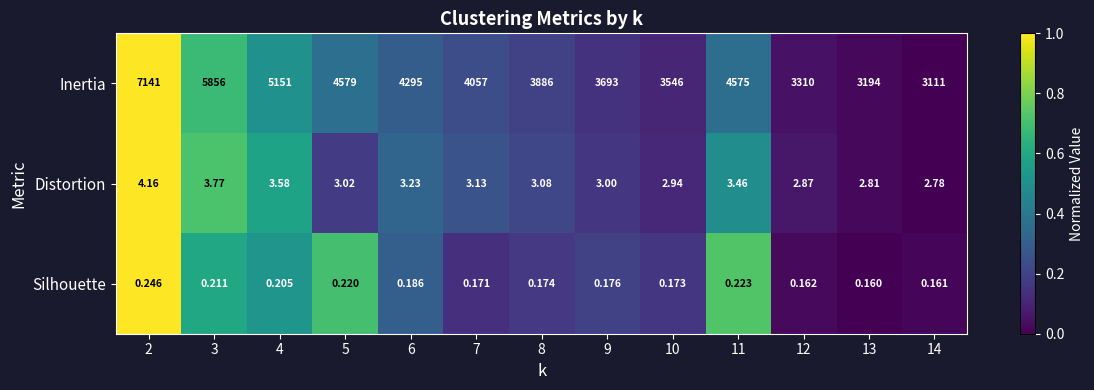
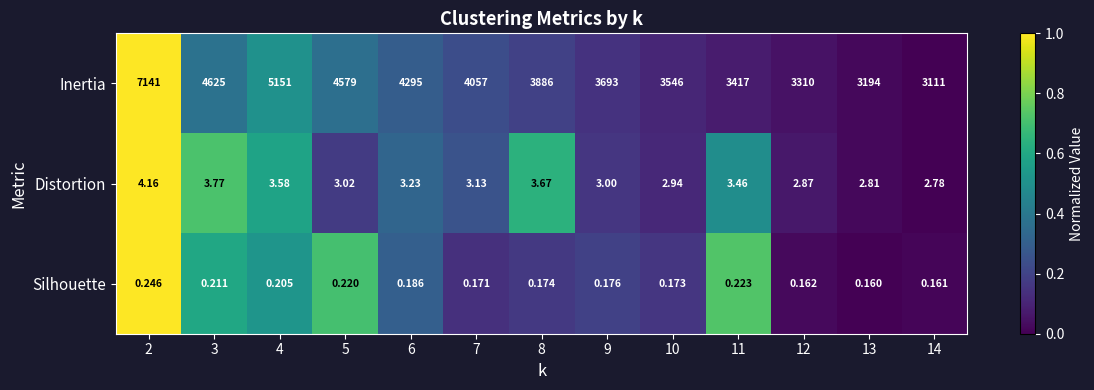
Inertia, 3: 5856 -> 4625
Inertia, 11: 4575 -> 3417
Distortion, 8: 3.08 -> 3.67
